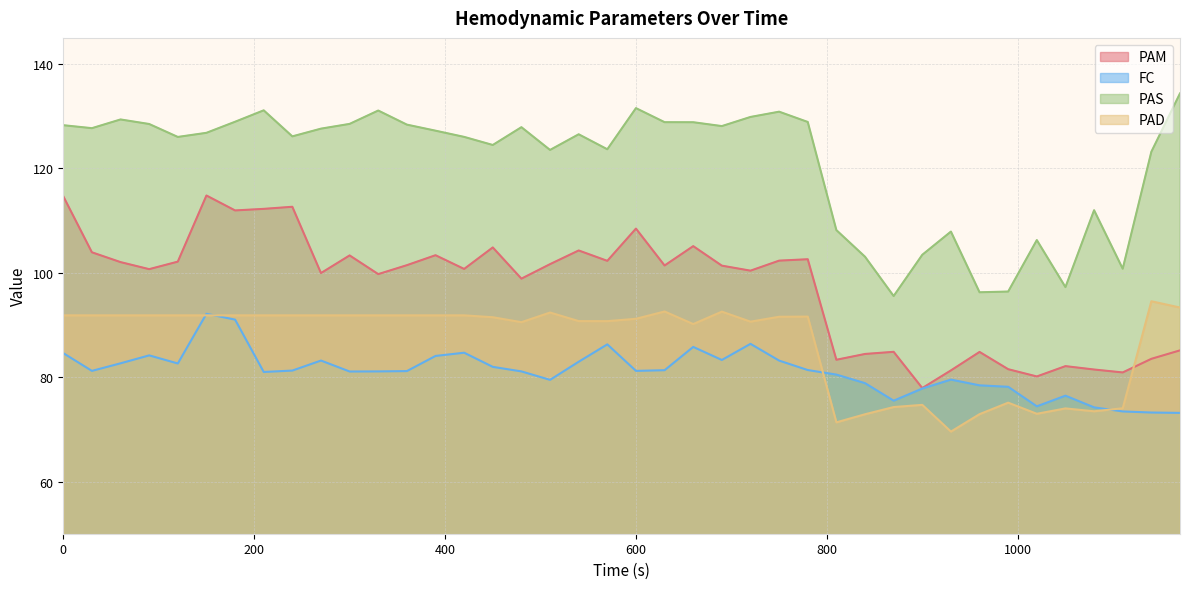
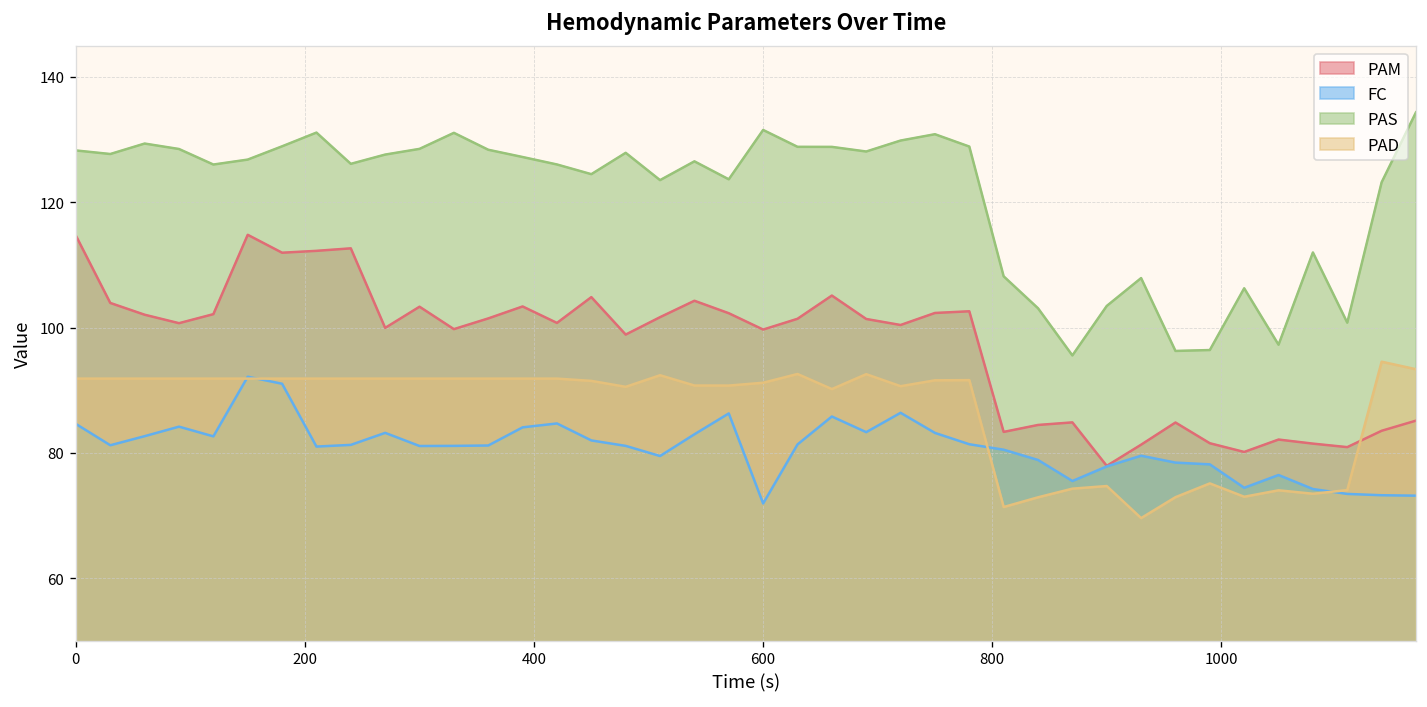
PAM, 600: 108 -> 100
FC, 600: 81 -> 72
